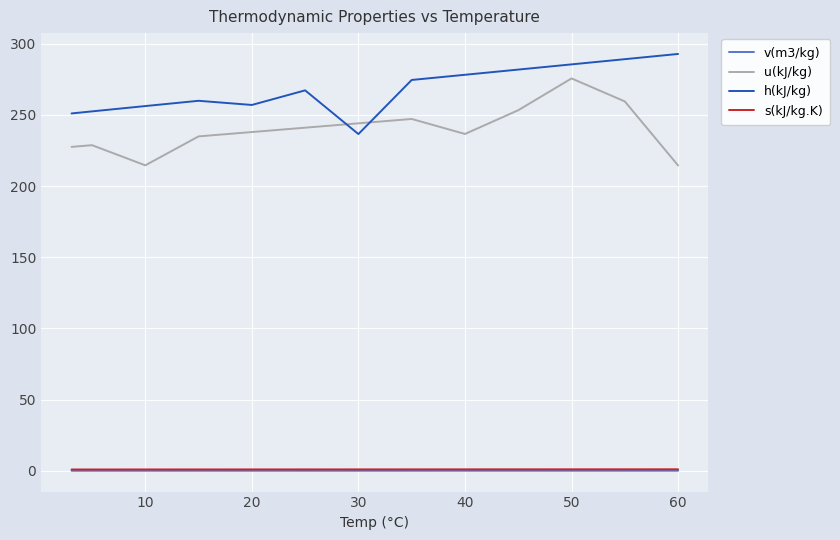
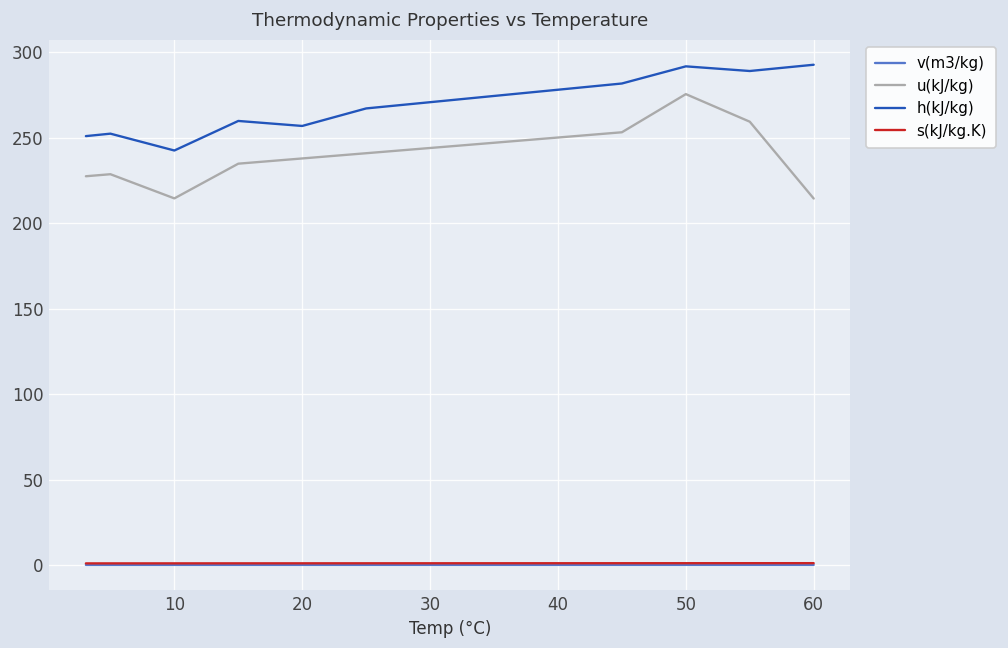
h(kJ/kg), 10: 256 -> 243
h(kJ/kg), 30: 237 -> 271
u(kJ/kg), 40: 237 -> 250
h(kJ/kg), 50: 285 -> 292
